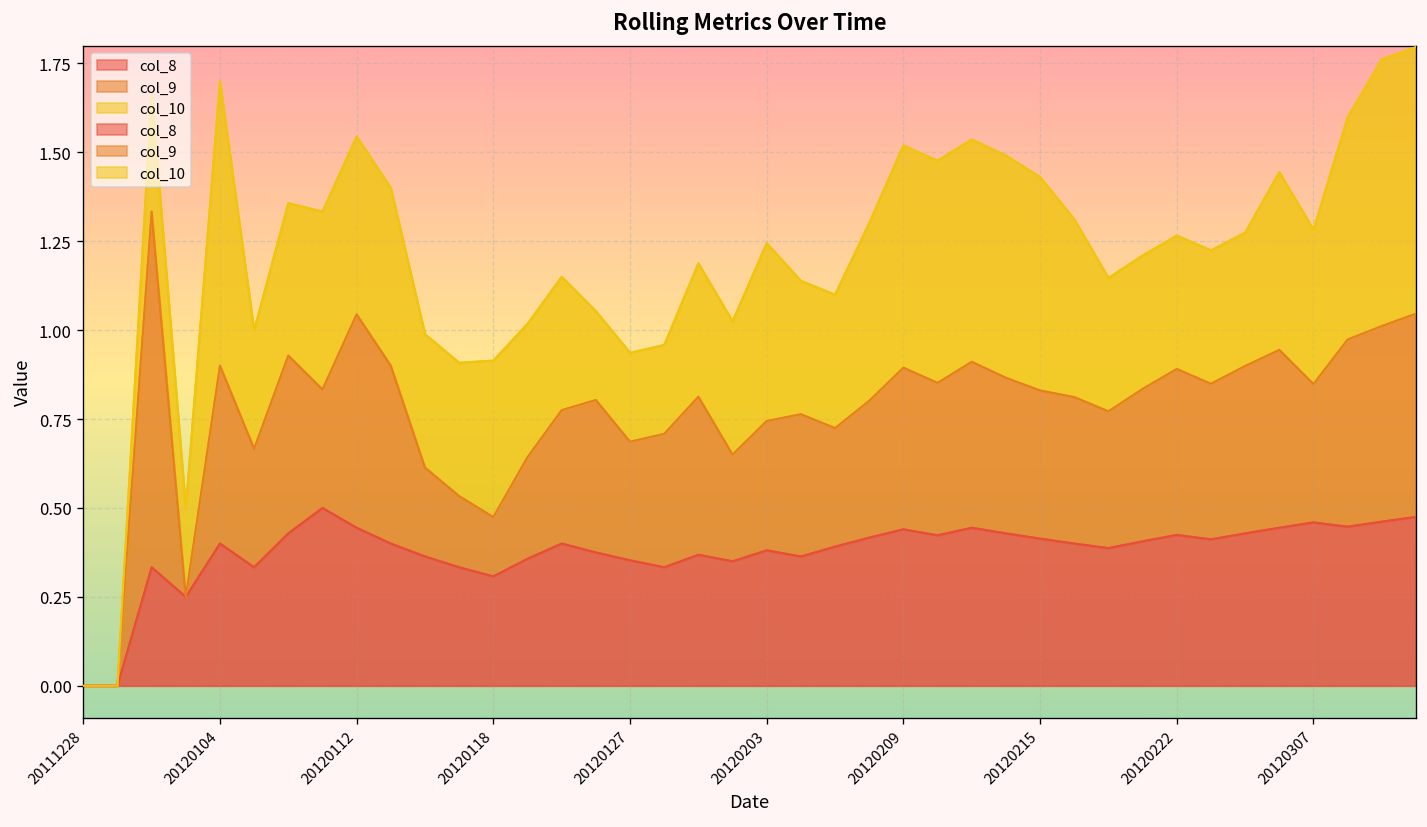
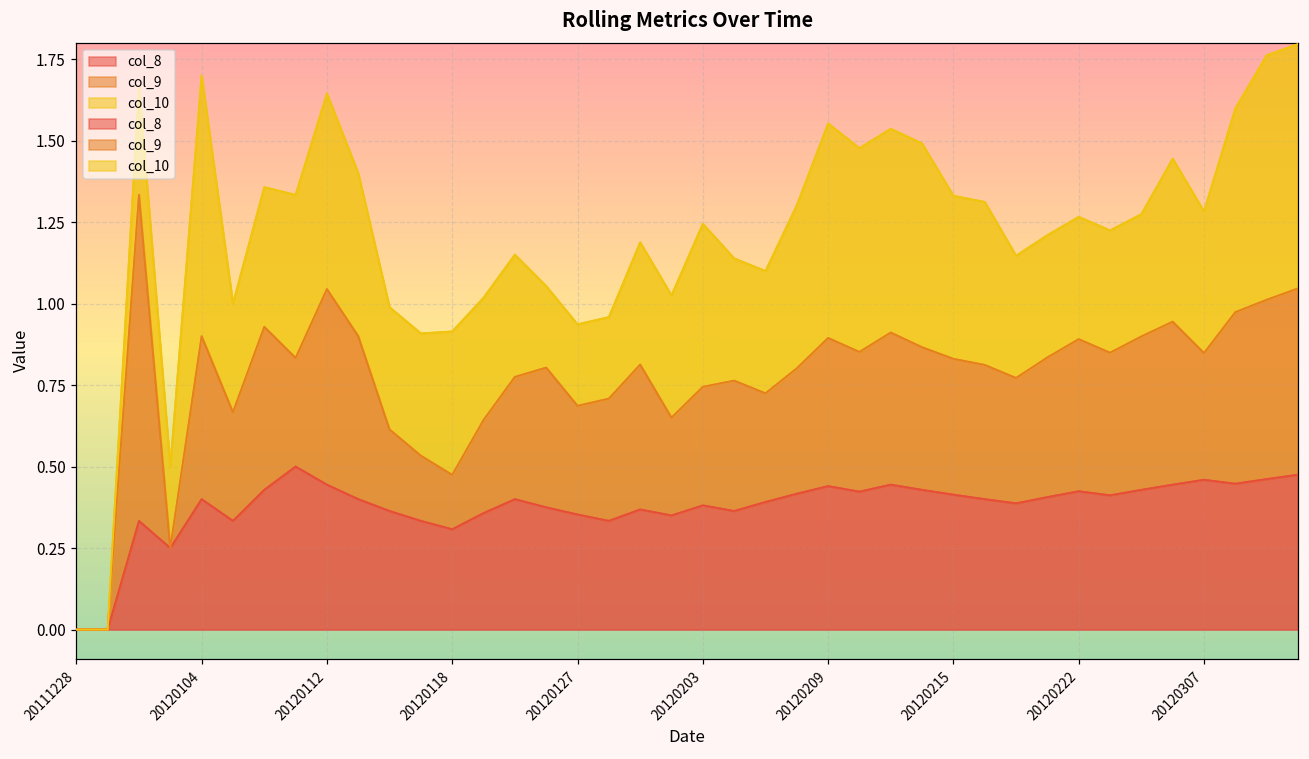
col_10, 20120112: 0.5 -> 0.6
col_10, 20120209: 0.63 -> 0.66
col_10, 20120215: 0.6 -> 0.5
